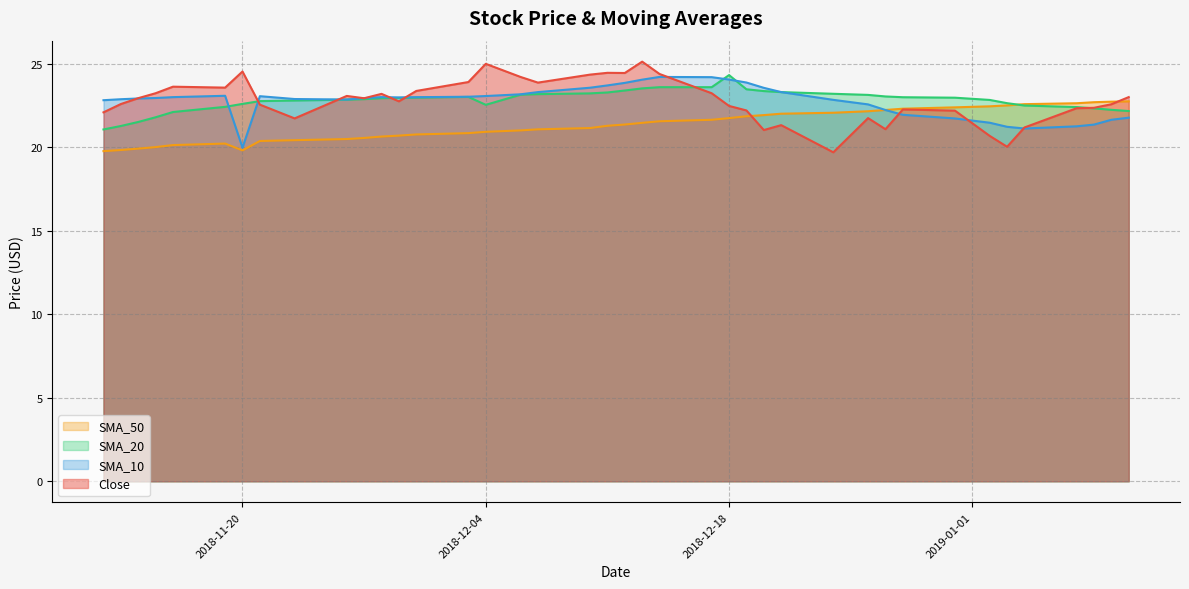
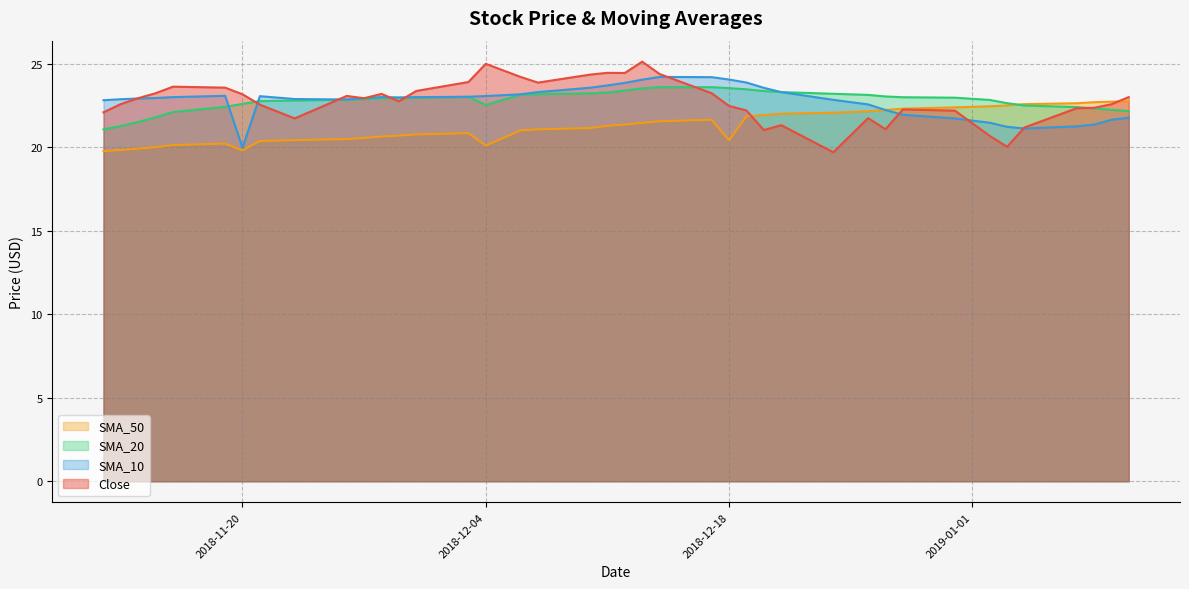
Close, 2018-11-20: 24.5 -> 23.2
SMA_50, 2018-12-04: 20.9 -> 20.1
SMA_50, 2018-12-18: 21.7 -> 20.4
SMA_20, 2018-12-18: 24.3 -> 23.5
